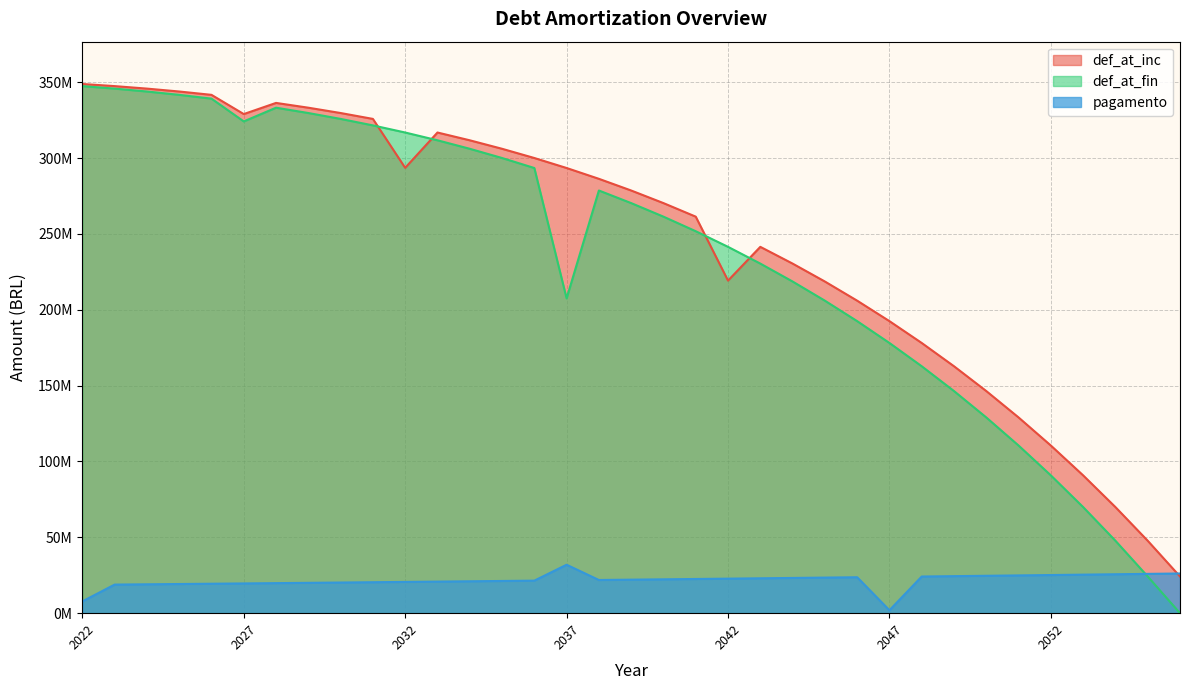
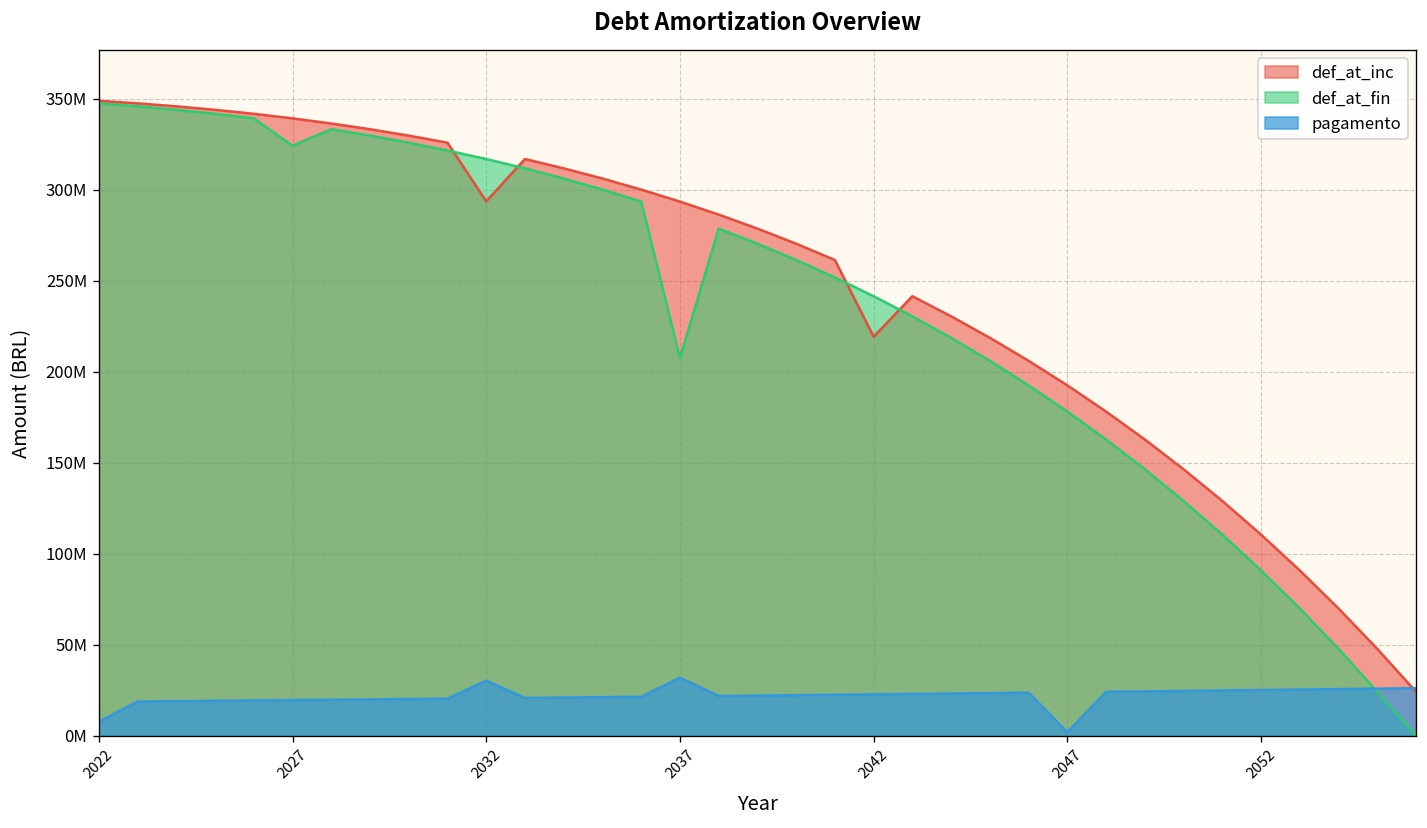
def_at_inc, 2027: 329000000 -> 339000000
pagamento, 2032: 21000000 -> 30000000
